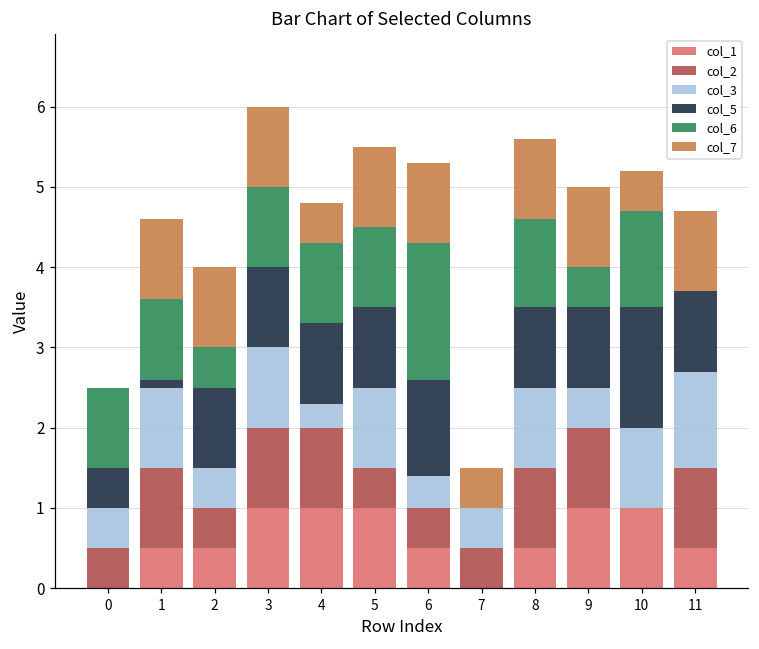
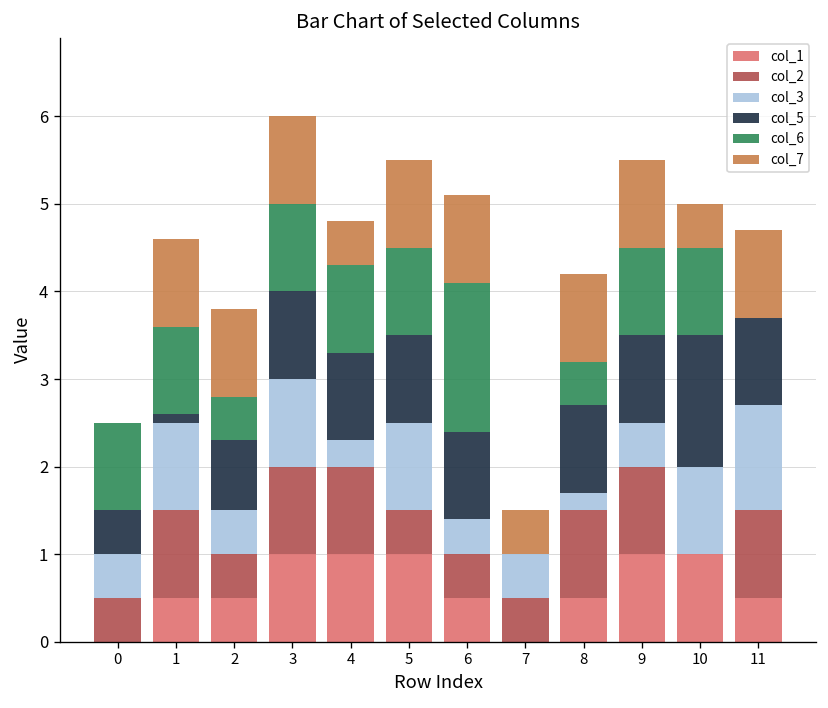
col_5, 2: 1.0 -> 0.8
col_5, 6: 1.2 -> 1.0
col_3, 8: 1.0 -> 0.2
col_6, 8: 1.1 -> 0.5
col_6, 9: 0.5 -> 1.0
col_6, 10: 1.2 -> 1.0
